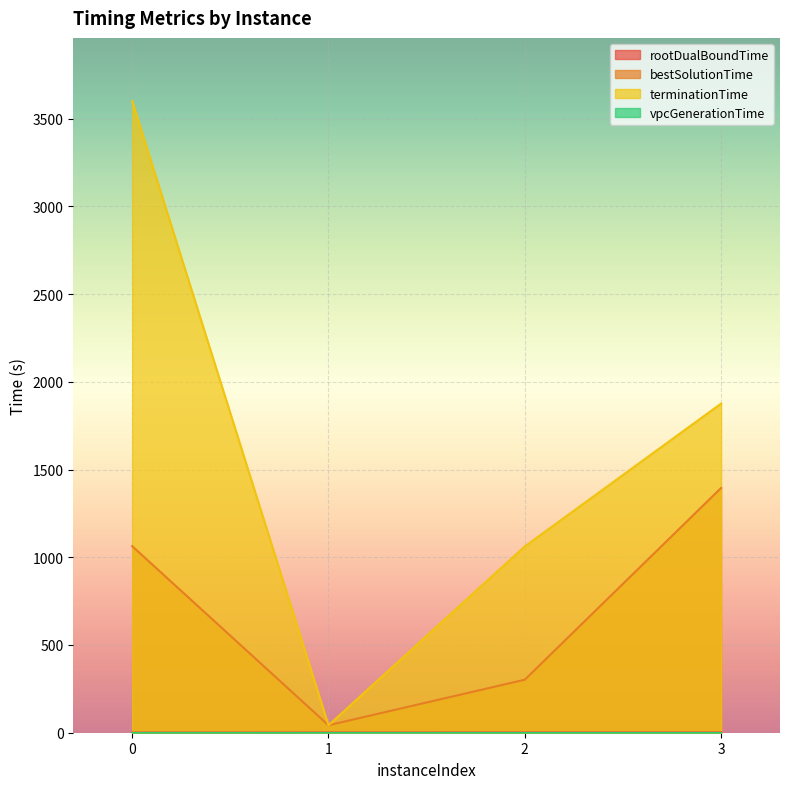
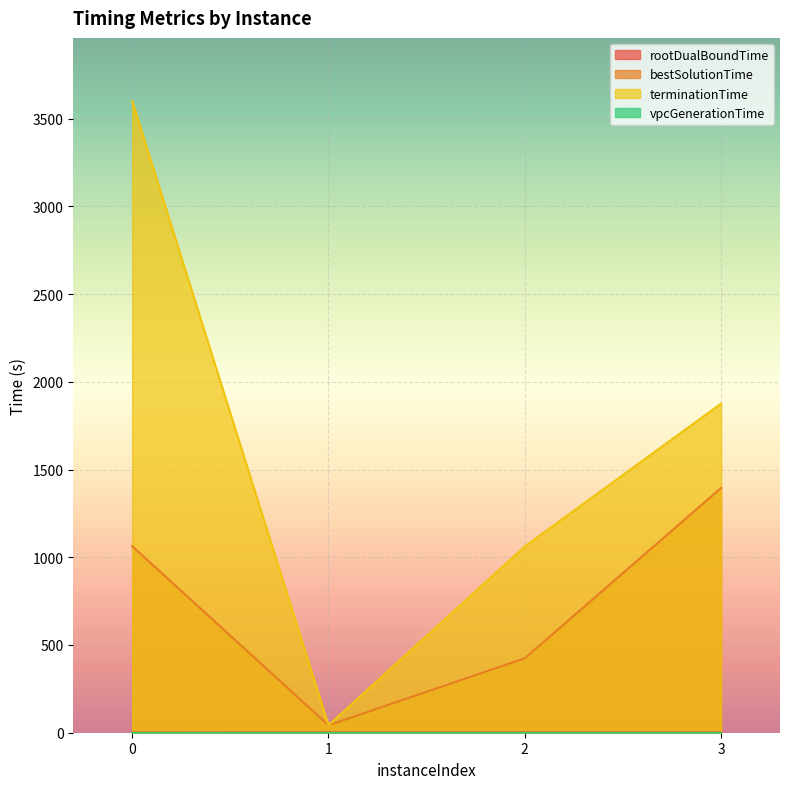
bestSolutionTime, 2: 300 -> 420
